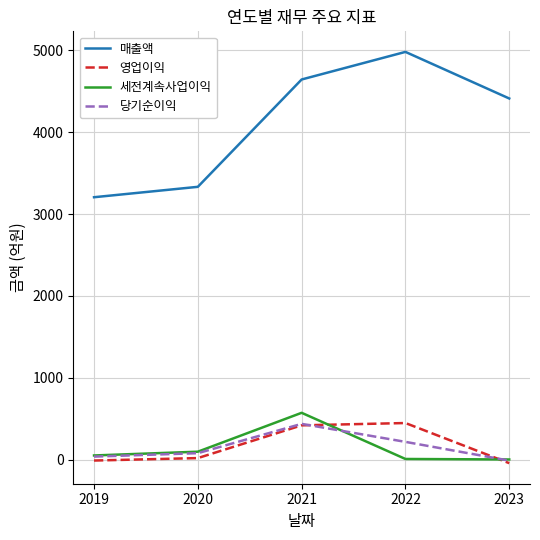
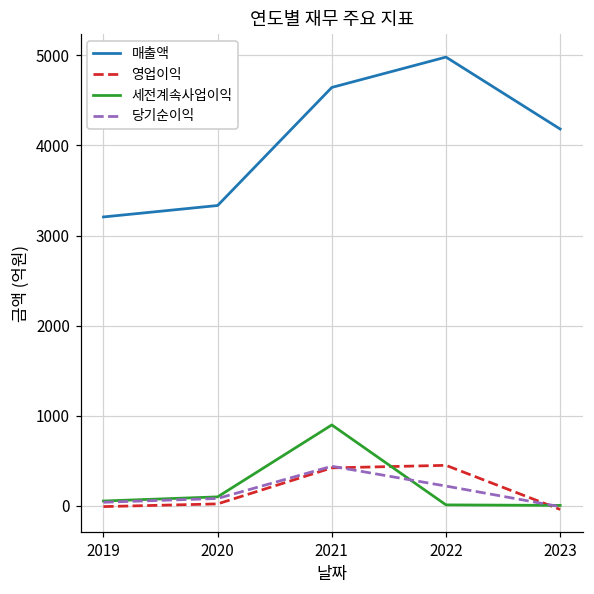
세전계속사업이익, 2021: 600 -> 900
매출액, 2023: 4400 -> 4200
